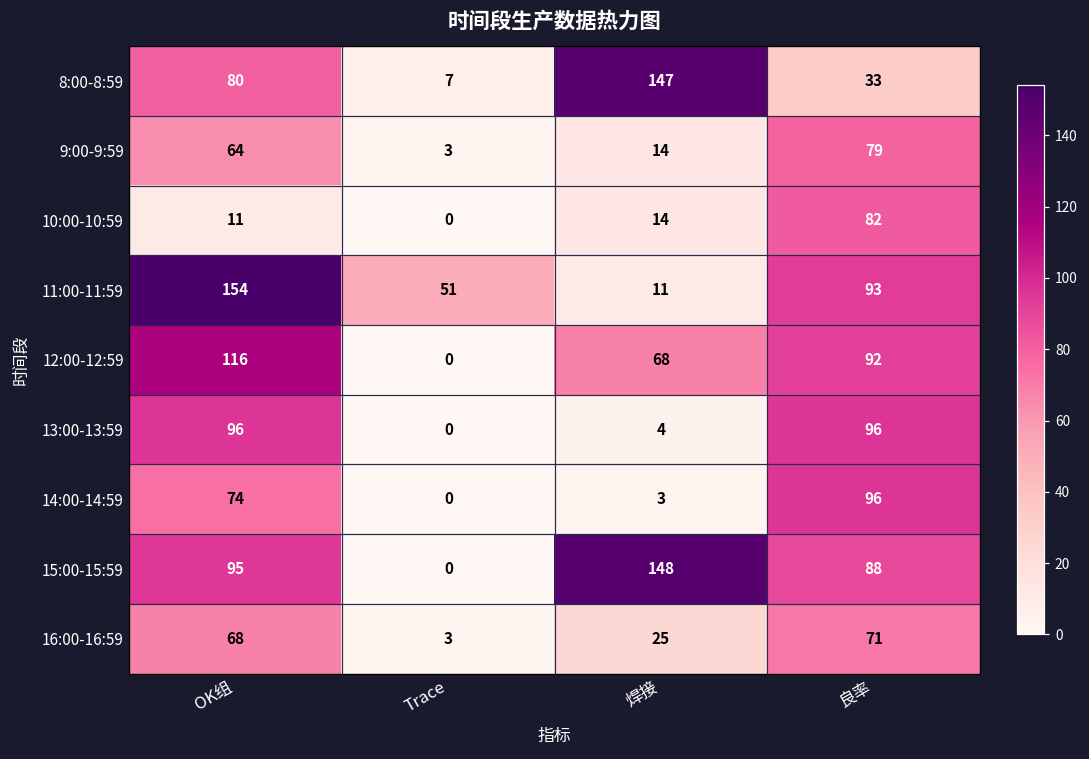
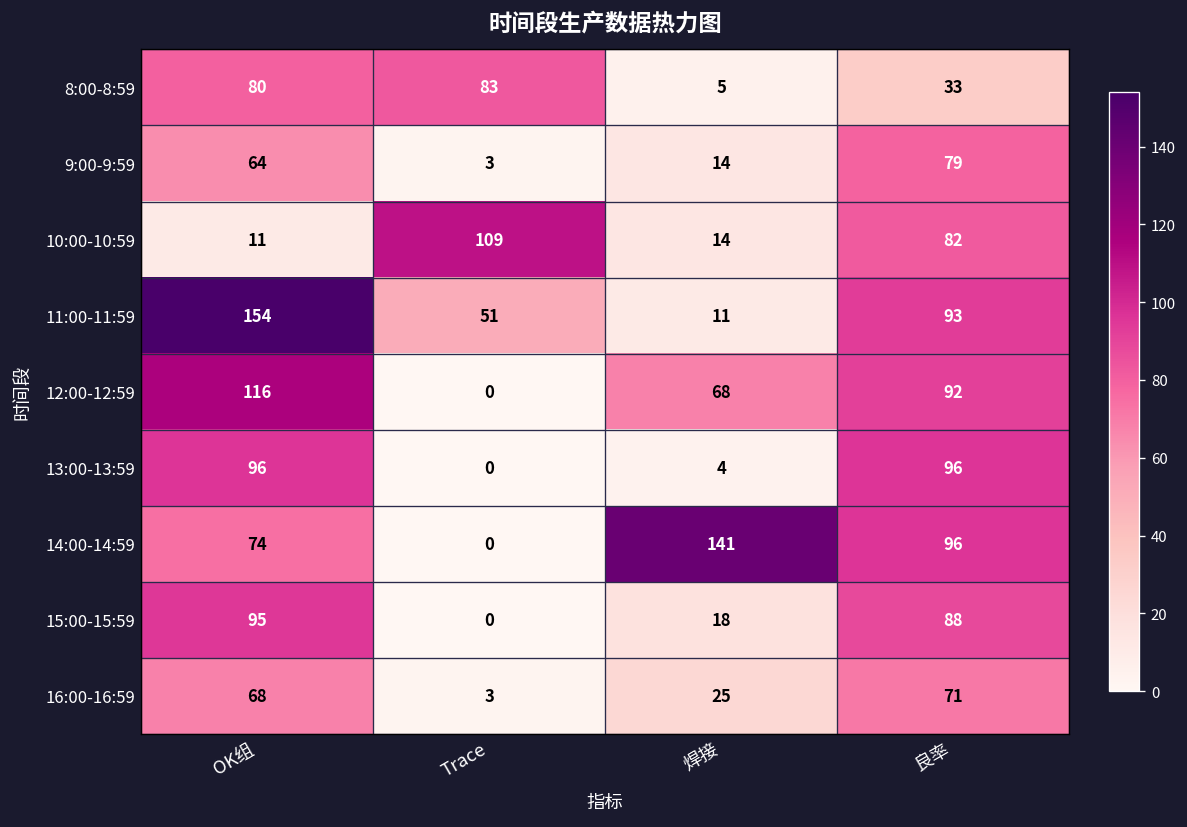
8:00-8:59, Trace: 7 -> 83
8:00-8:59, 焊接: 147 -> 5
10:00-10:59, Trace: 0 -> 109
14:00-14:59, 焊接: 3 -> 141
15:00-15:59, 焊接: 148 -> 18
